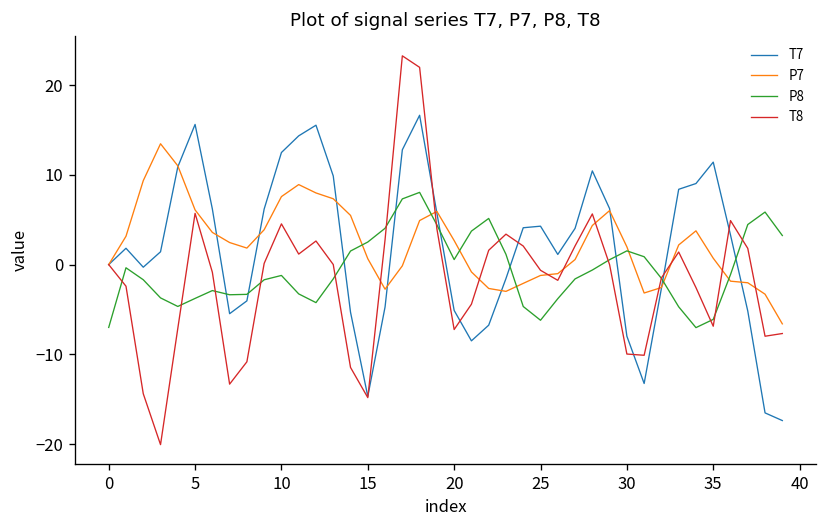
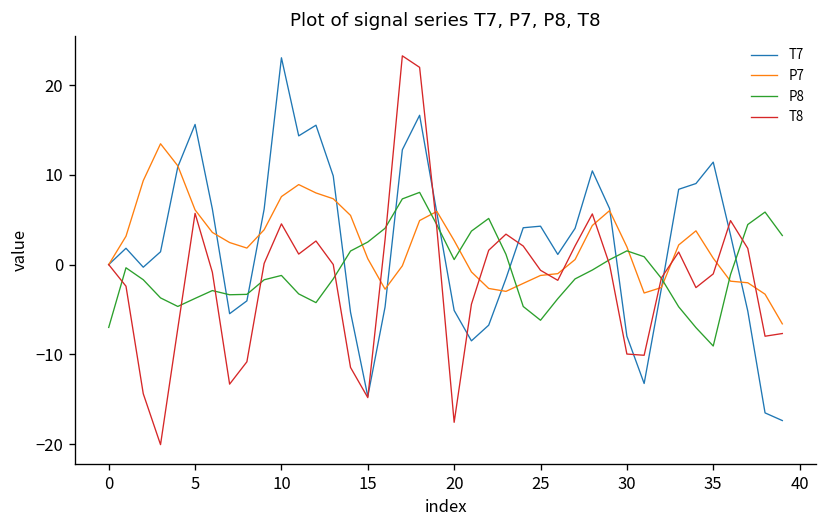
T7, 10: 12 -> 23
T8, 20: -7 -> -18
P8, 35: -6 -> -9
T8, 35: -7 -> -1
